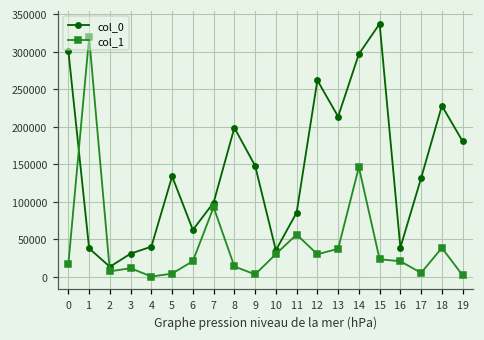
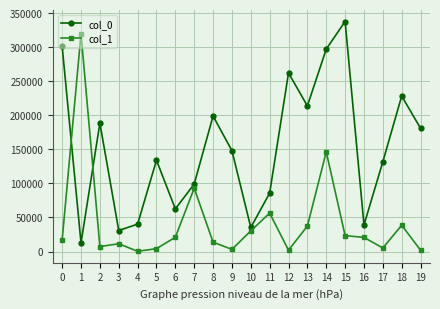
col_0, 1: 40000 -> 10000
col_0, 2: 10000 -> 190000
col_1, 12: 30000 -> 0
